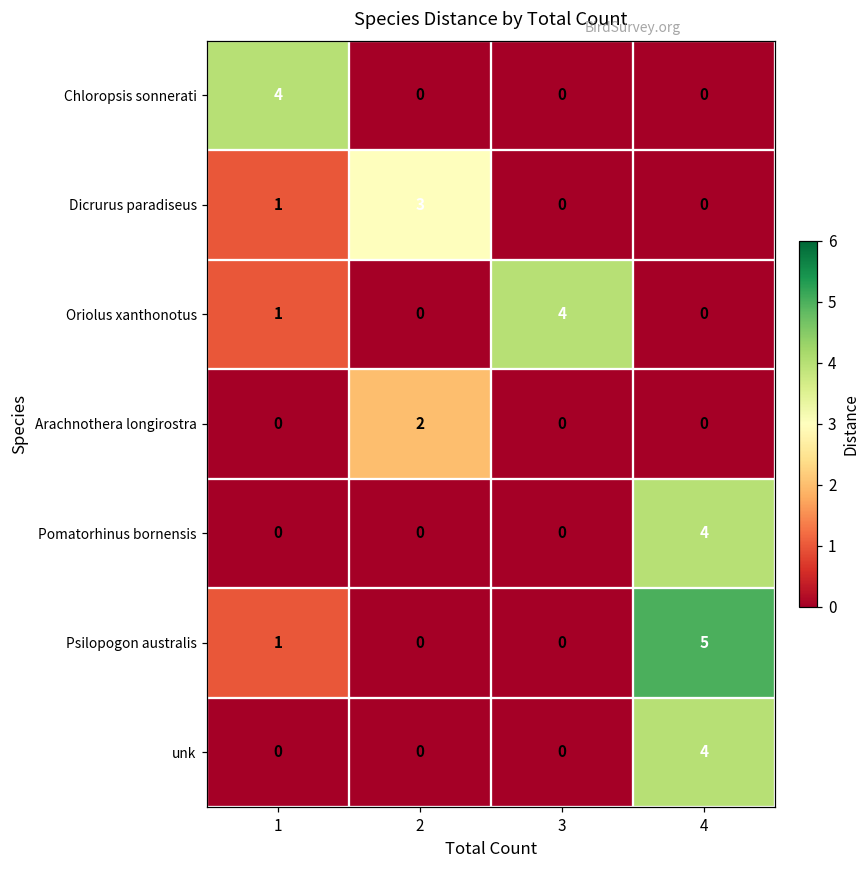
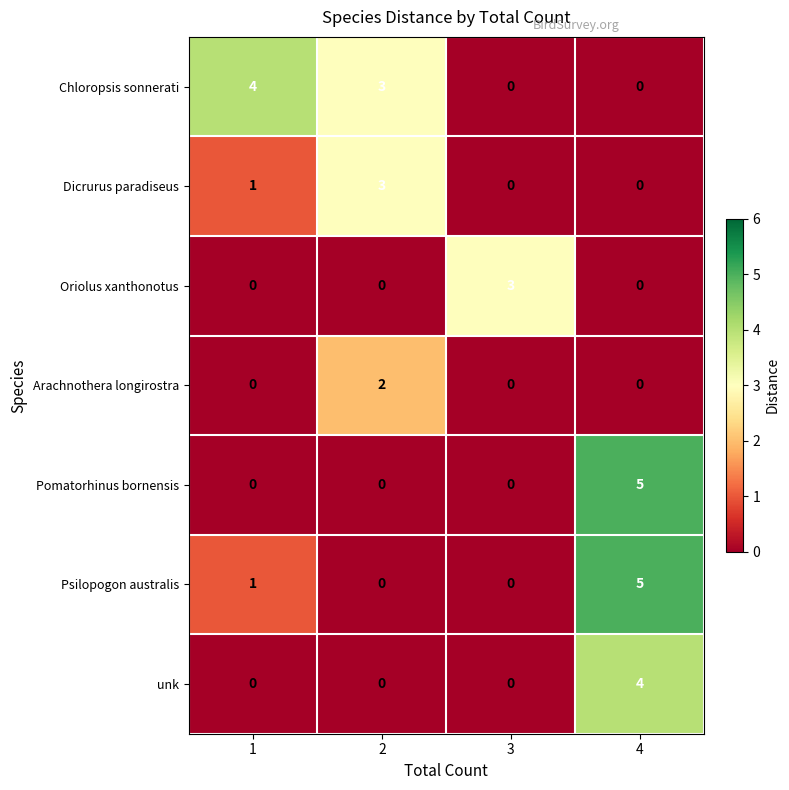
Chloropsis sonnerati, 2: 0 -> 3
Oriolus xanthonotus, 1: 1 -> 0
Oriolus xanthonotus, 3: 4 -> 3
Pomatorhinus bornensis, 4: 4 -> 5
